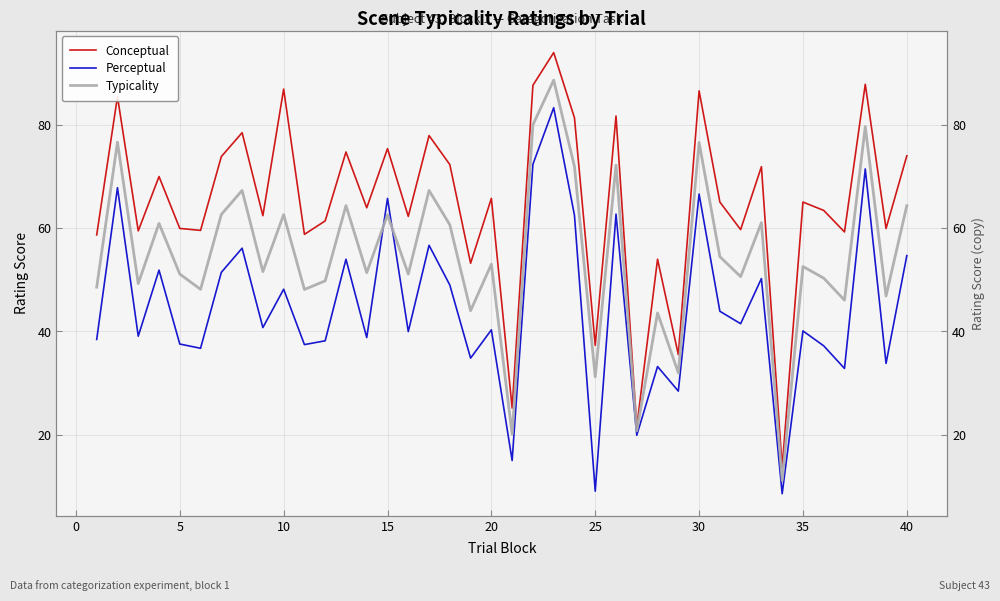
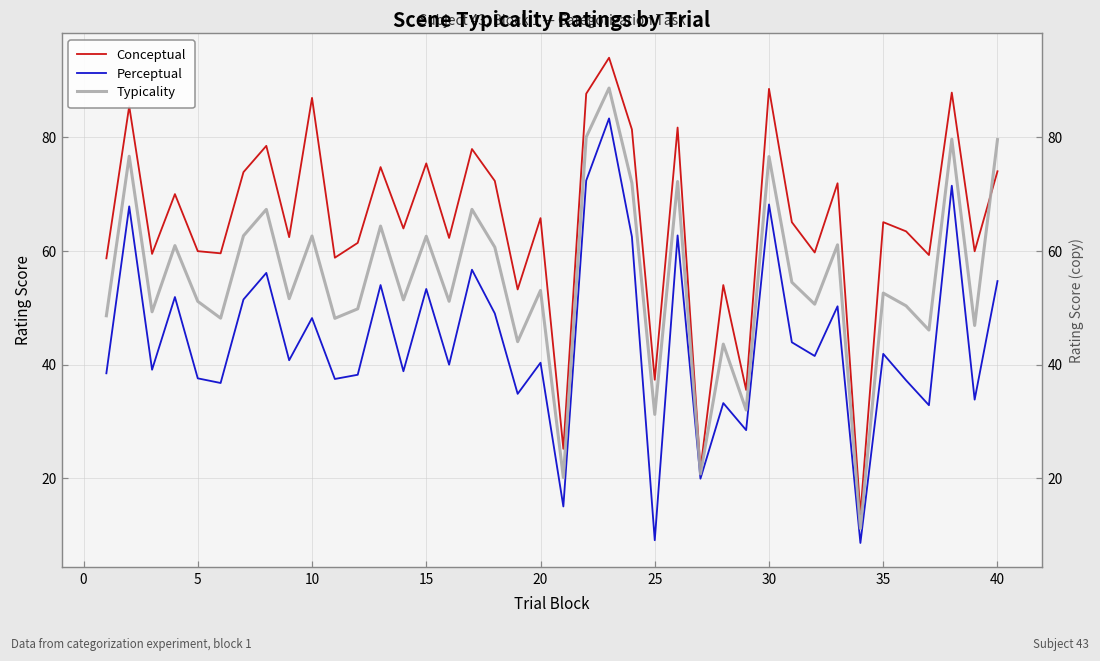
Perceptual, 15: 66 -> 53
Conceptual, 30: 87 -> 89
Perceptual, 30: 67 -> 68
Perceptual, 35: 40 -> 42
Typicality, 40: 64 -> 80
